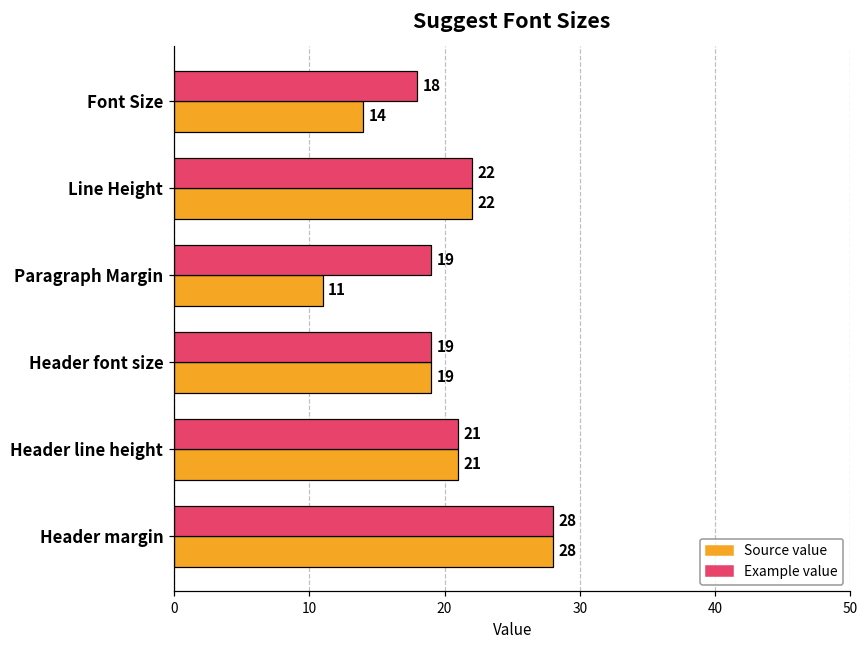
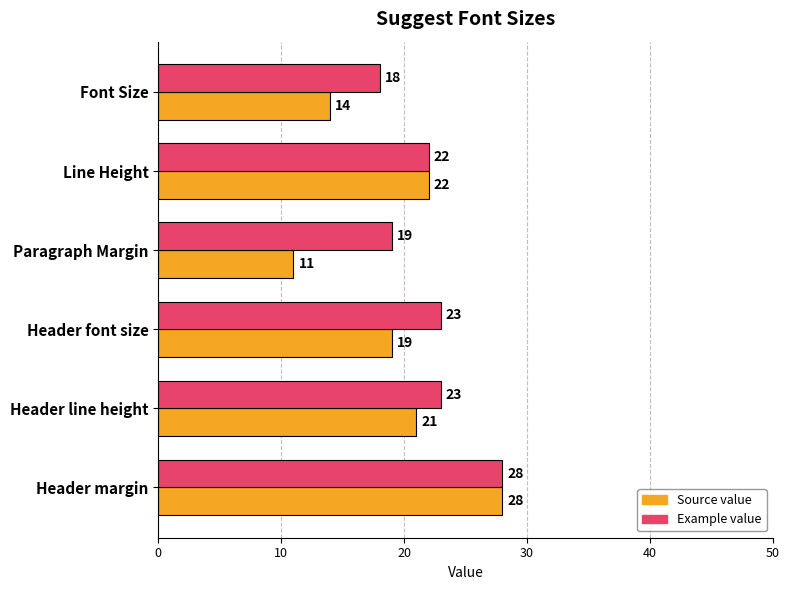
Example value, Header font size: 19 -> 23
Example value, Header line height: 21 -> 23
